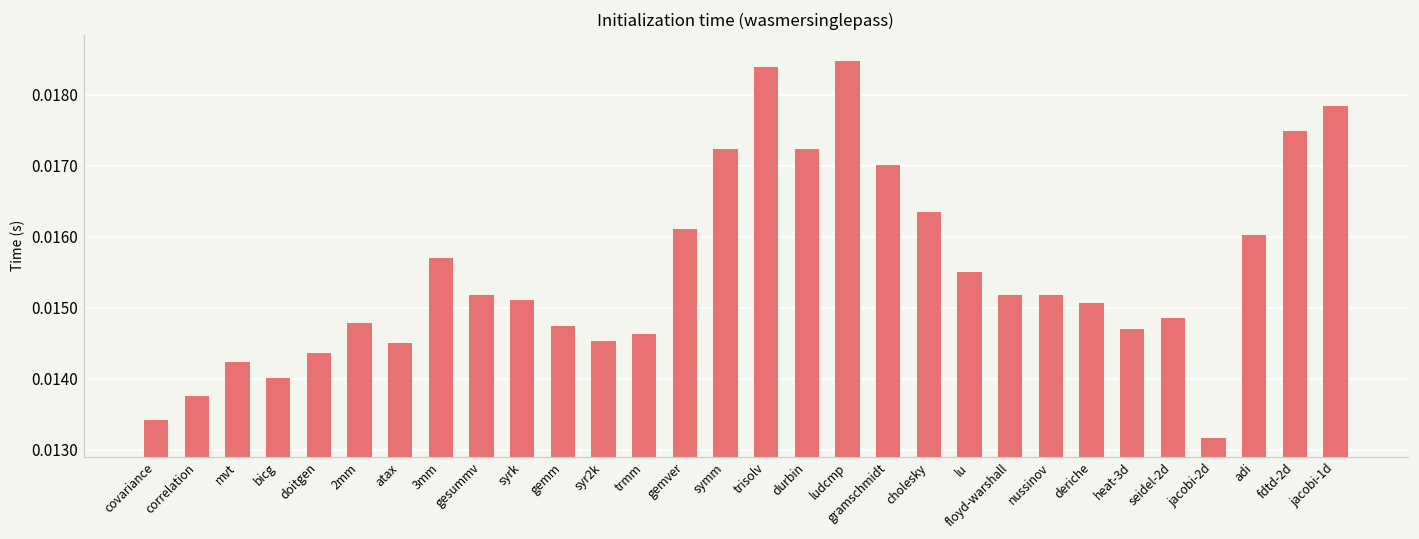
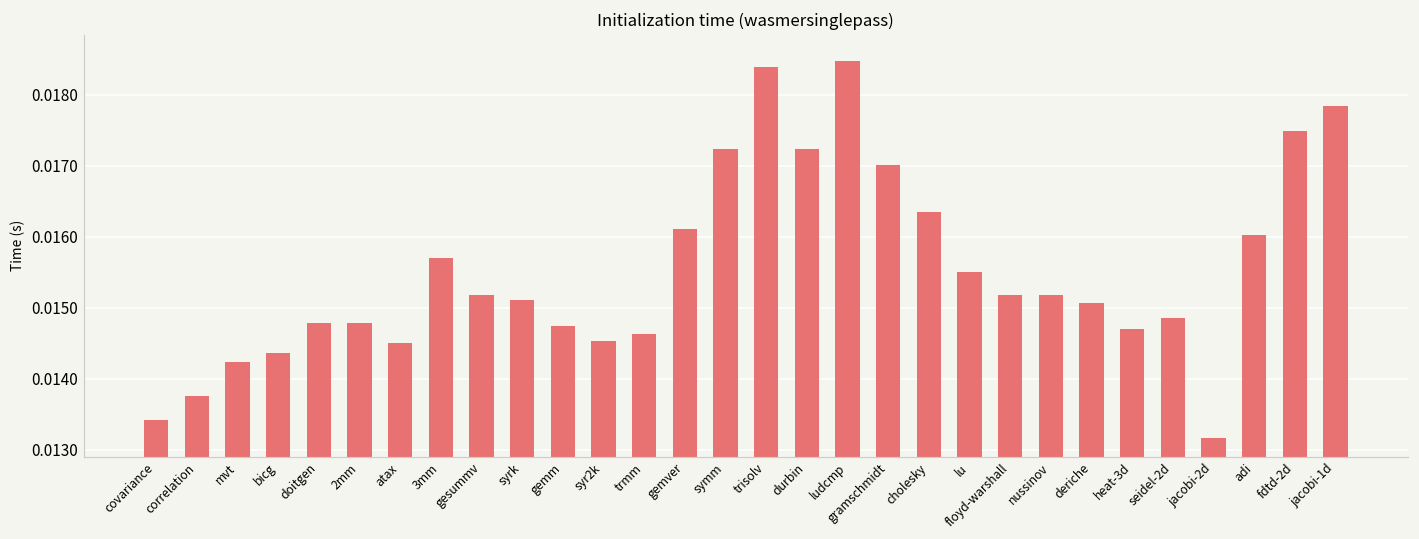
bicg: 0.0140 -> 0.0144
doitgen: 0.0144 -> 0.0148
